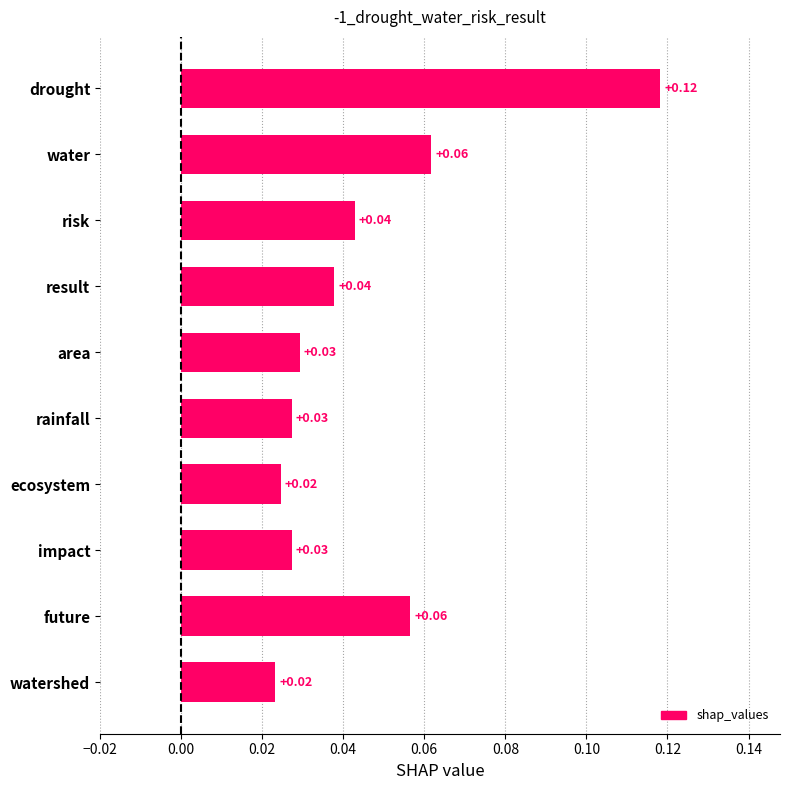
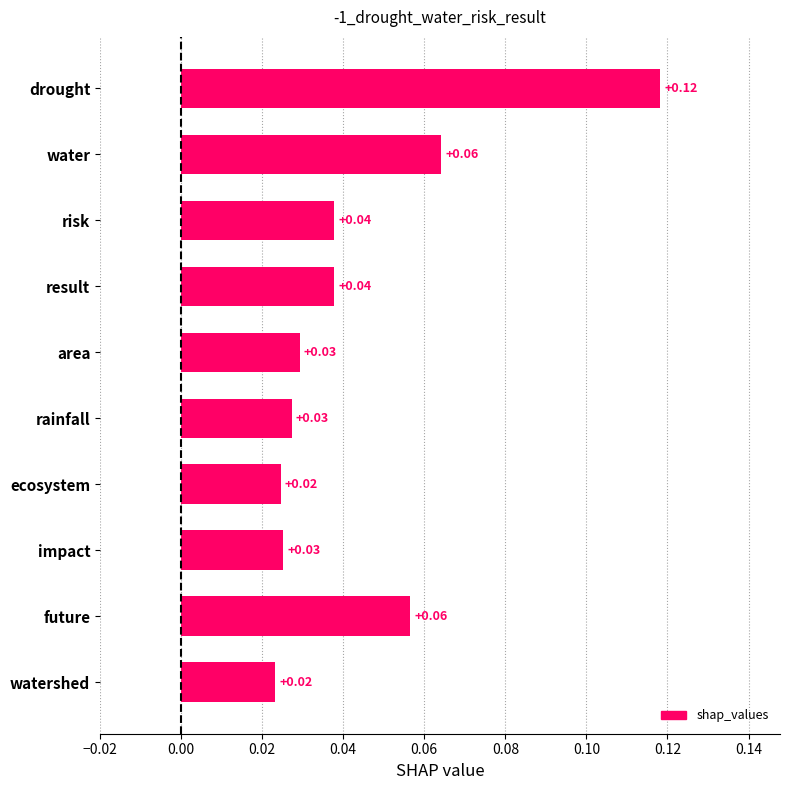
water: 0.062 -> 0.064
risk: 0.043 -> 0.038
impact: 0.027 -> 0.025
